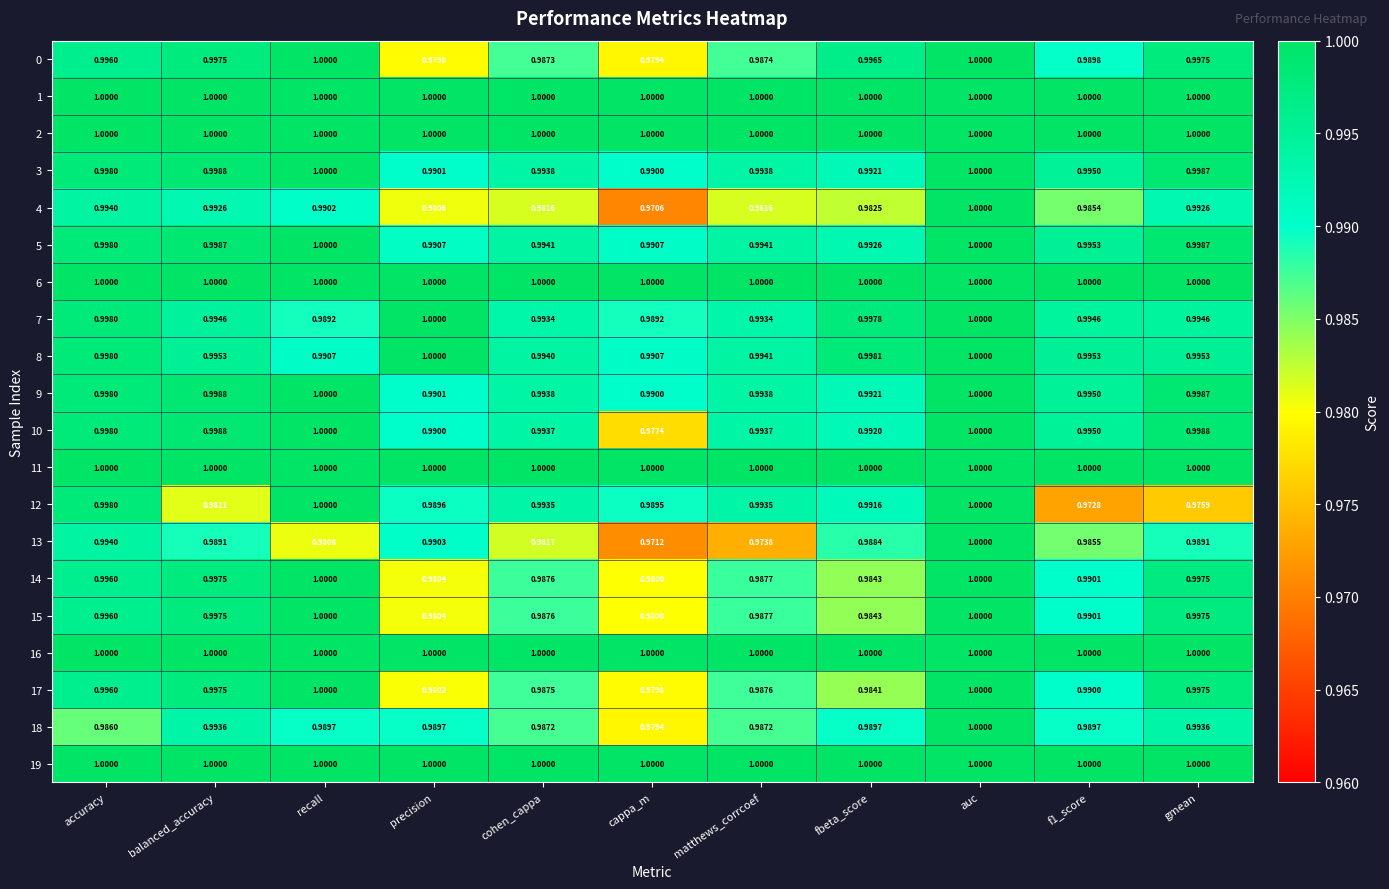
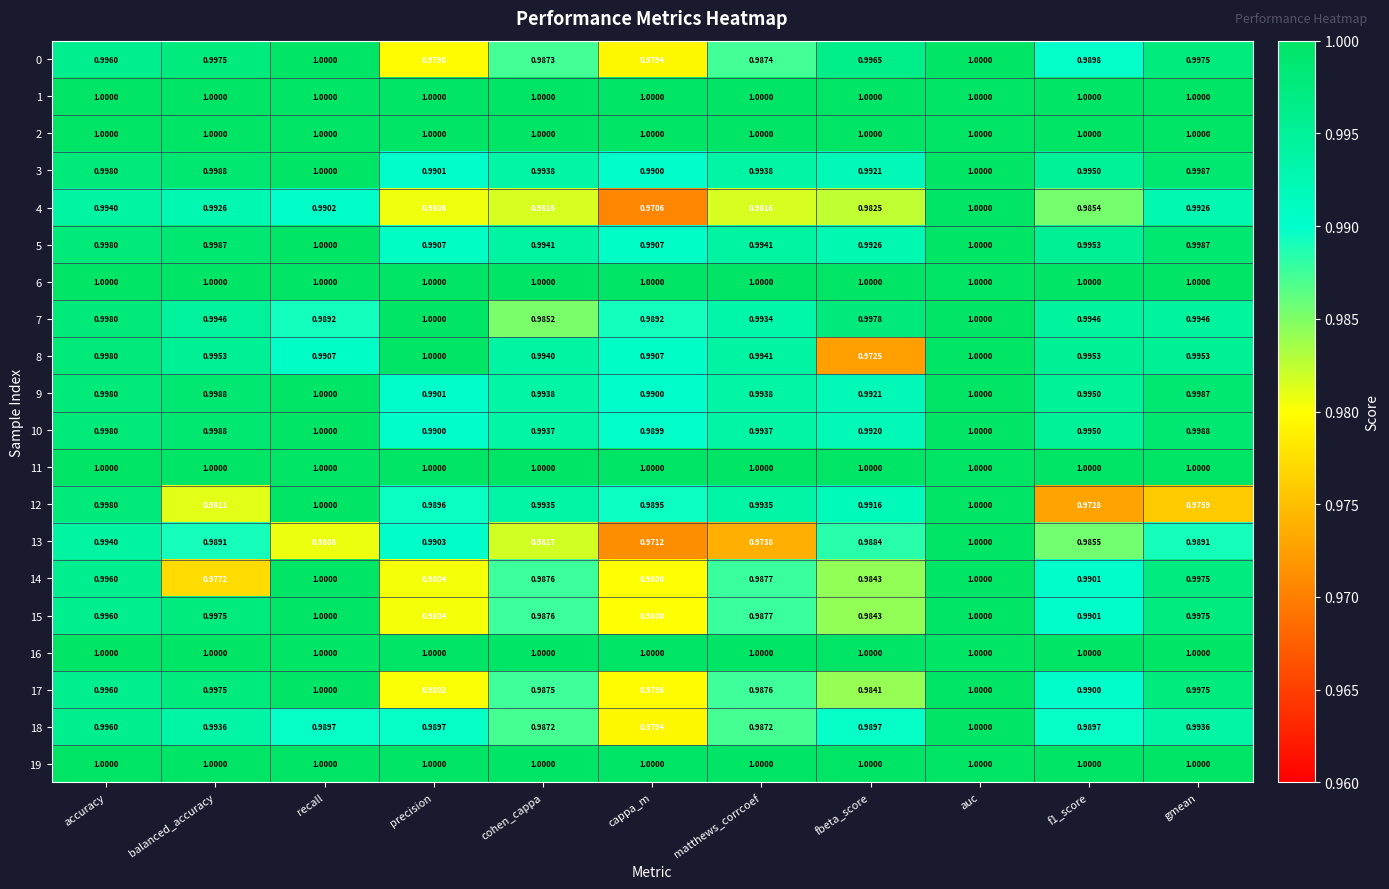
7, cohen_cappa: 0.9934 -> 0.9852
8, fbeta_score: 0.9981 -> 0.9725
10, cappa_m: 0.9774 -> 0.9899
14, balanced_accuracy: 0.9975 -> 0.9772
18, accuracy: 0.9860 -> 0.9960
